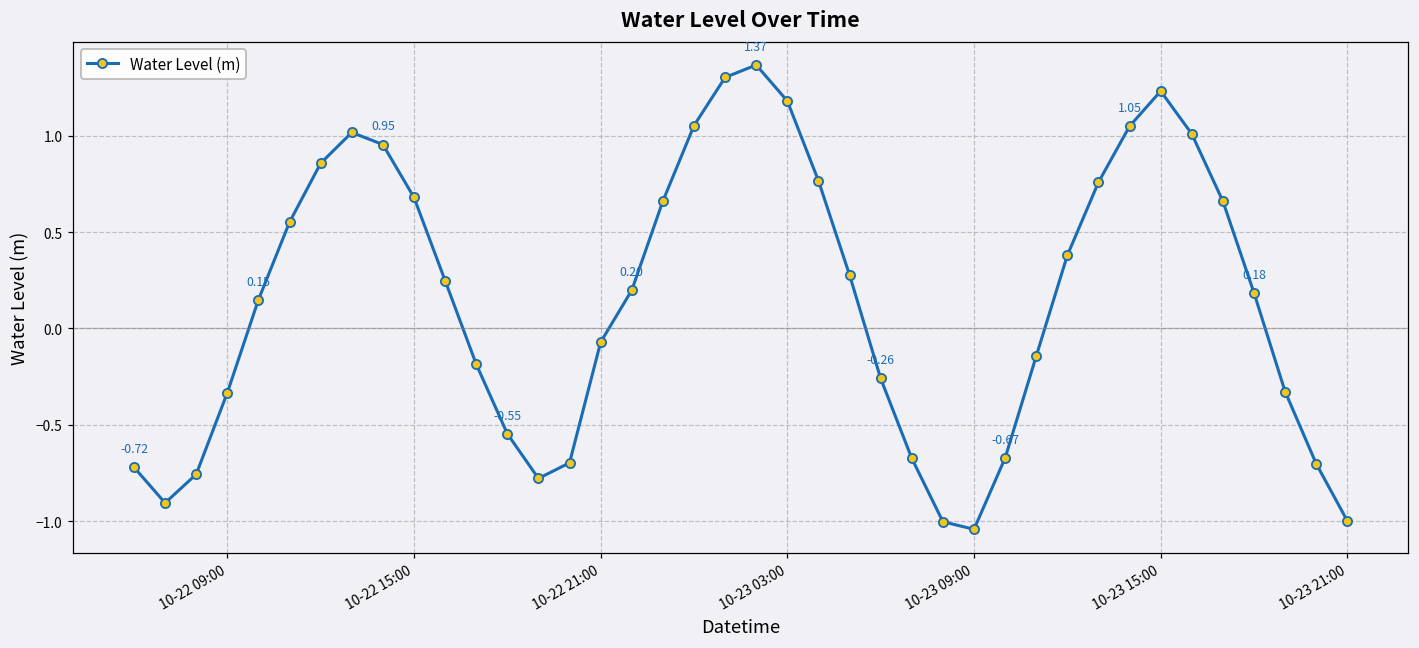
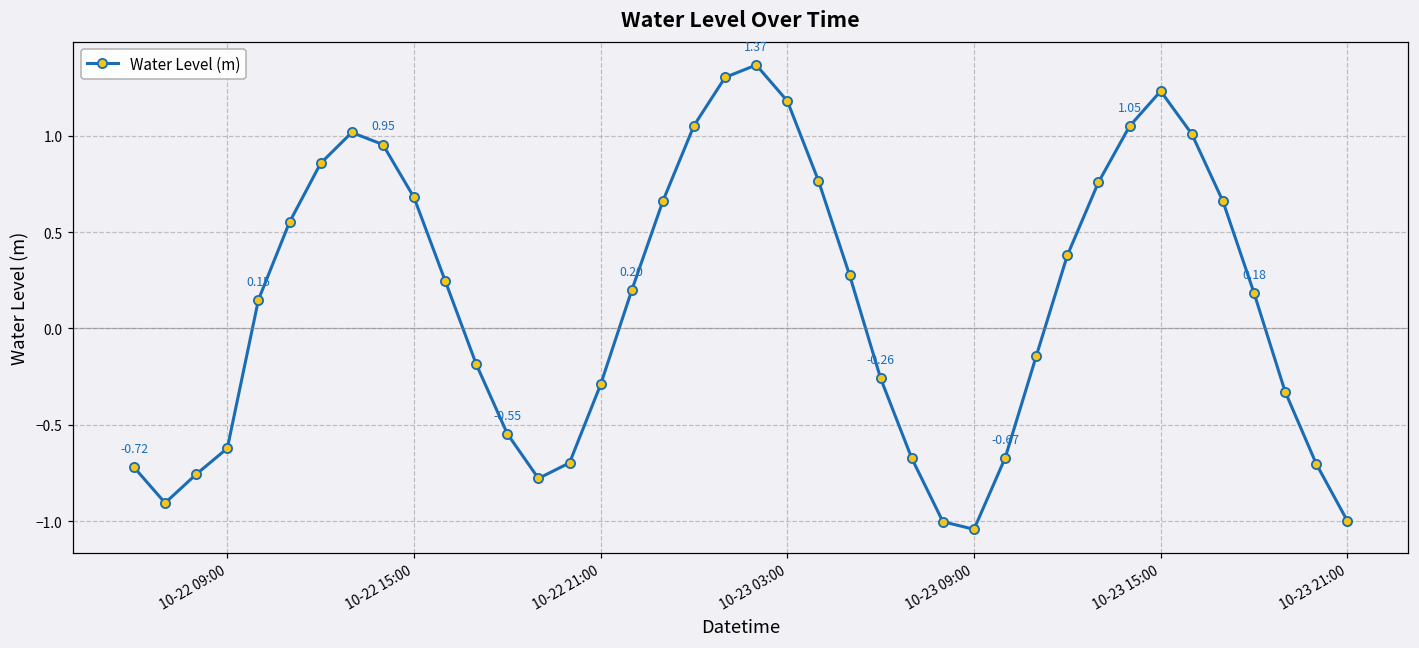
10-22 09:00: -0.33 -> -0.62
10-22 21:00: -0.07 -> -0.29
